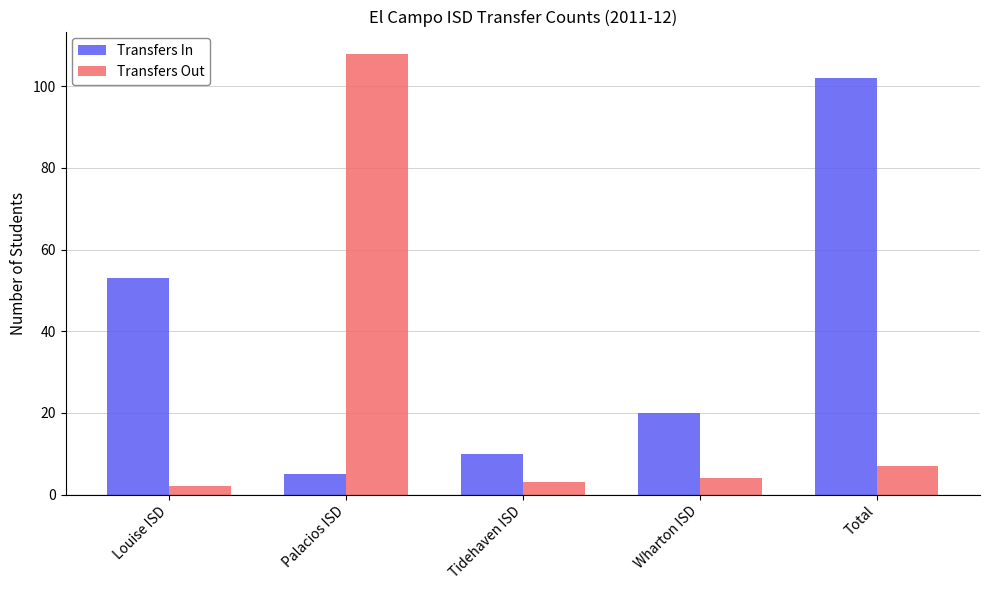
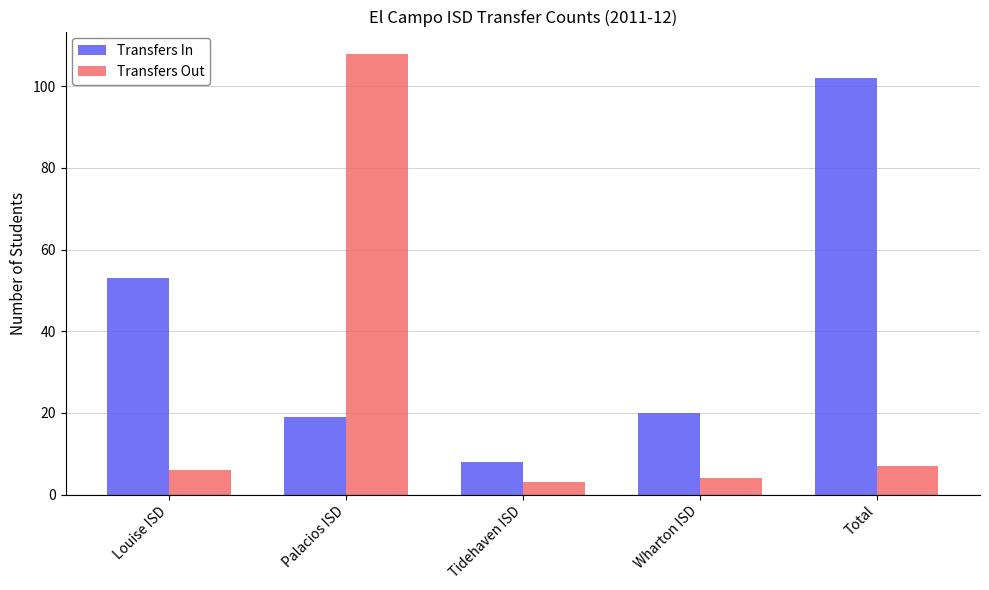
Transfers Out, Louise ISD: 2 -> 6
Transfers In, Palacios ISD: 5 -> 19
Transfers In, Tidehaven ISD: 10 -> 8
